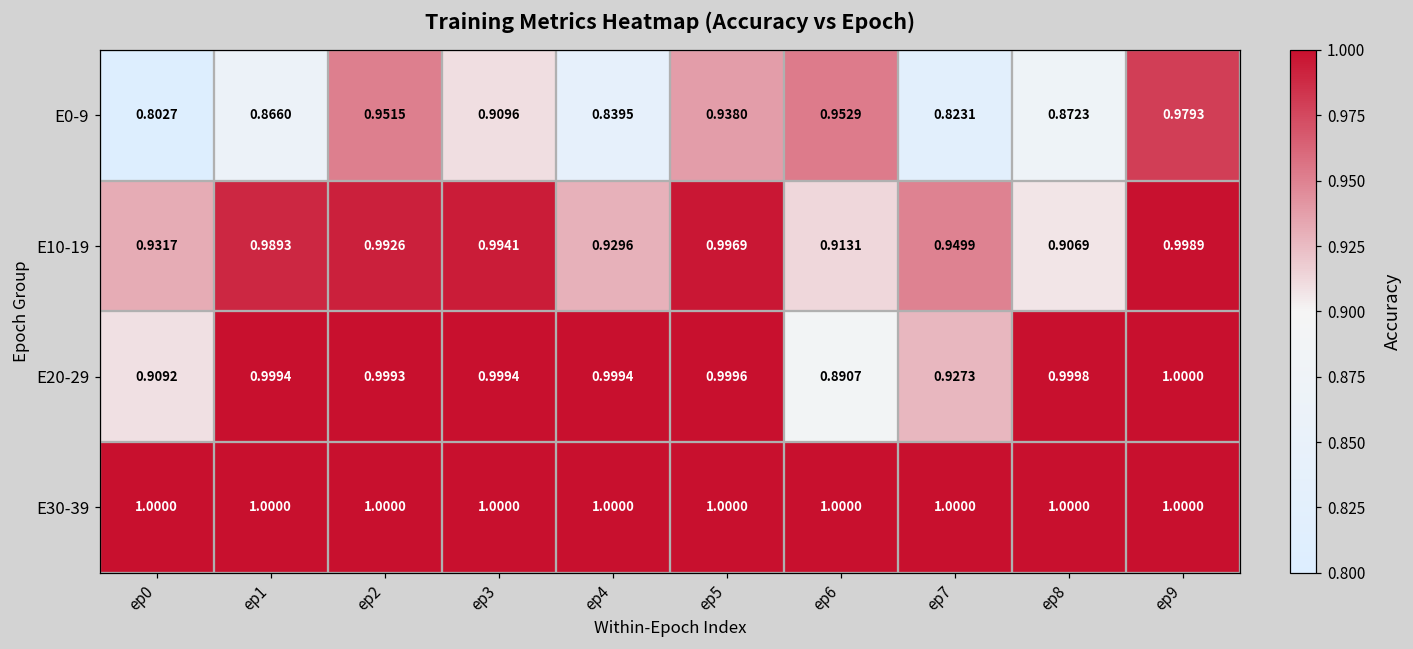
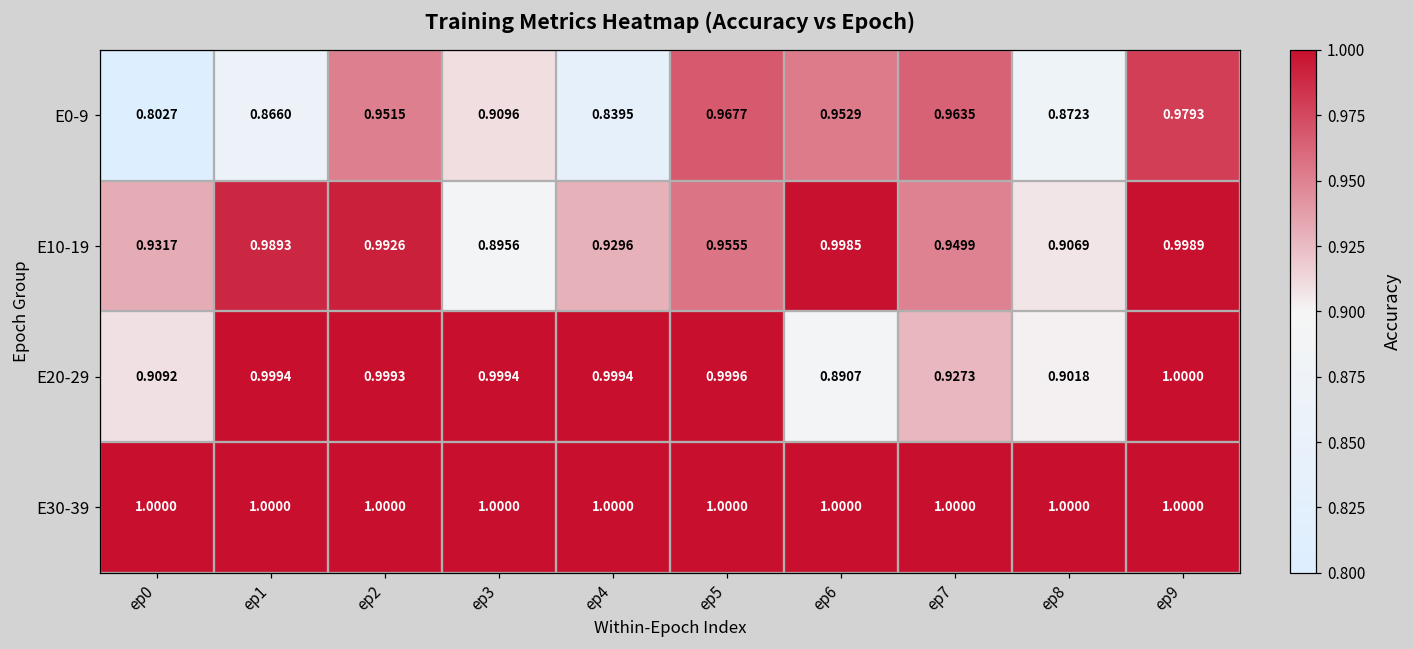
E0-9, ep5: 0.9380 -> 0.9677
E0-9, ep7: 0.8231 -> 0.9635
E10-19, ep3: 0.9941 -> 0.8956
E10-19, ep5: 0.9969 -> 0.9555
E10-19, ep6: 0.9131 -> 0.9985
E20-29, ep8: 0.9998 -> 0.9018
